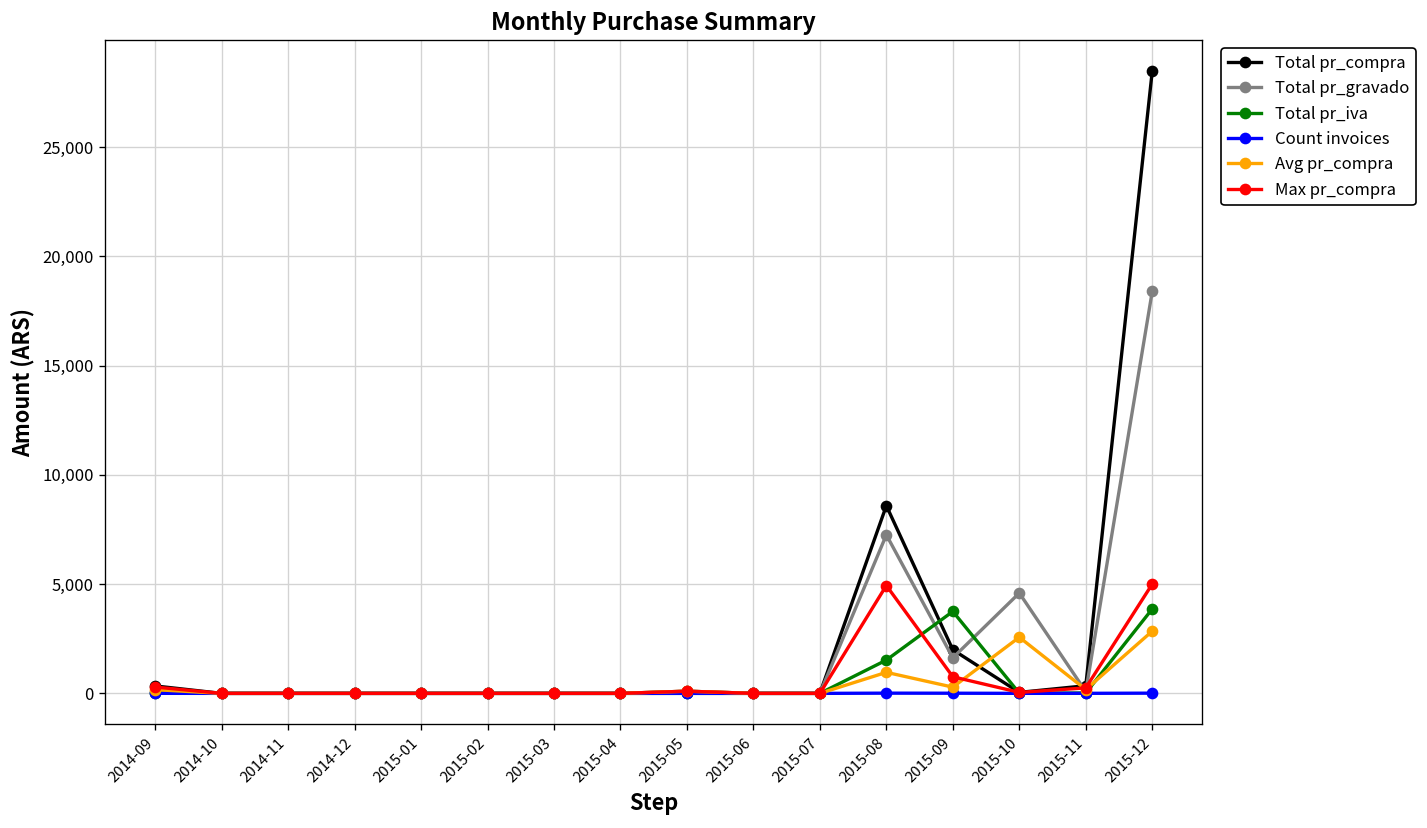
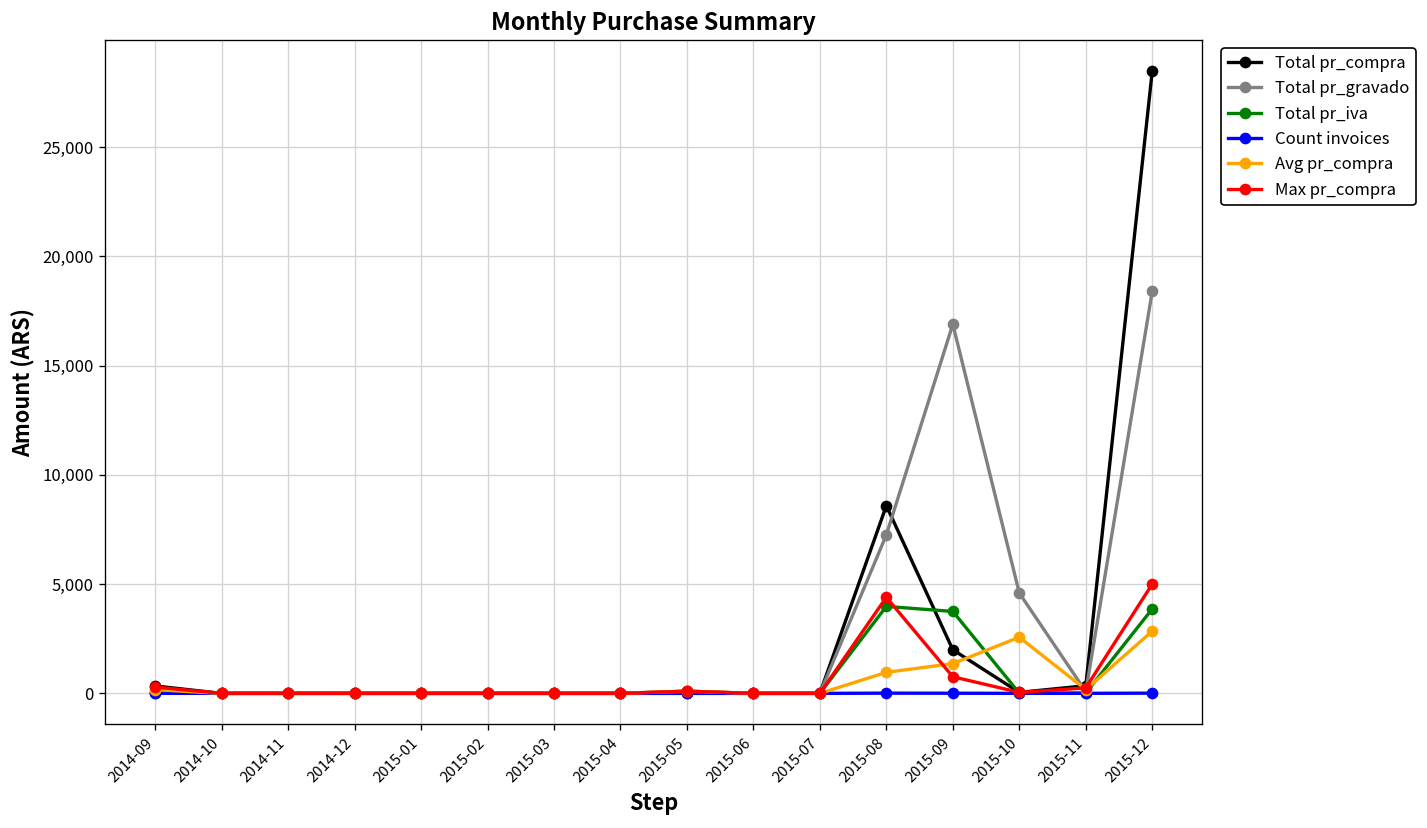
Total pr_iva, 2015-08: 1,500 -> 4,000
Max pr_compra, 2015-08: 4,900 -> 4,400
Total pr_gravado, 2015-09: 1,600 -> 16,900
Avg pr_compra, 2015-09: 300 -> 1,400
